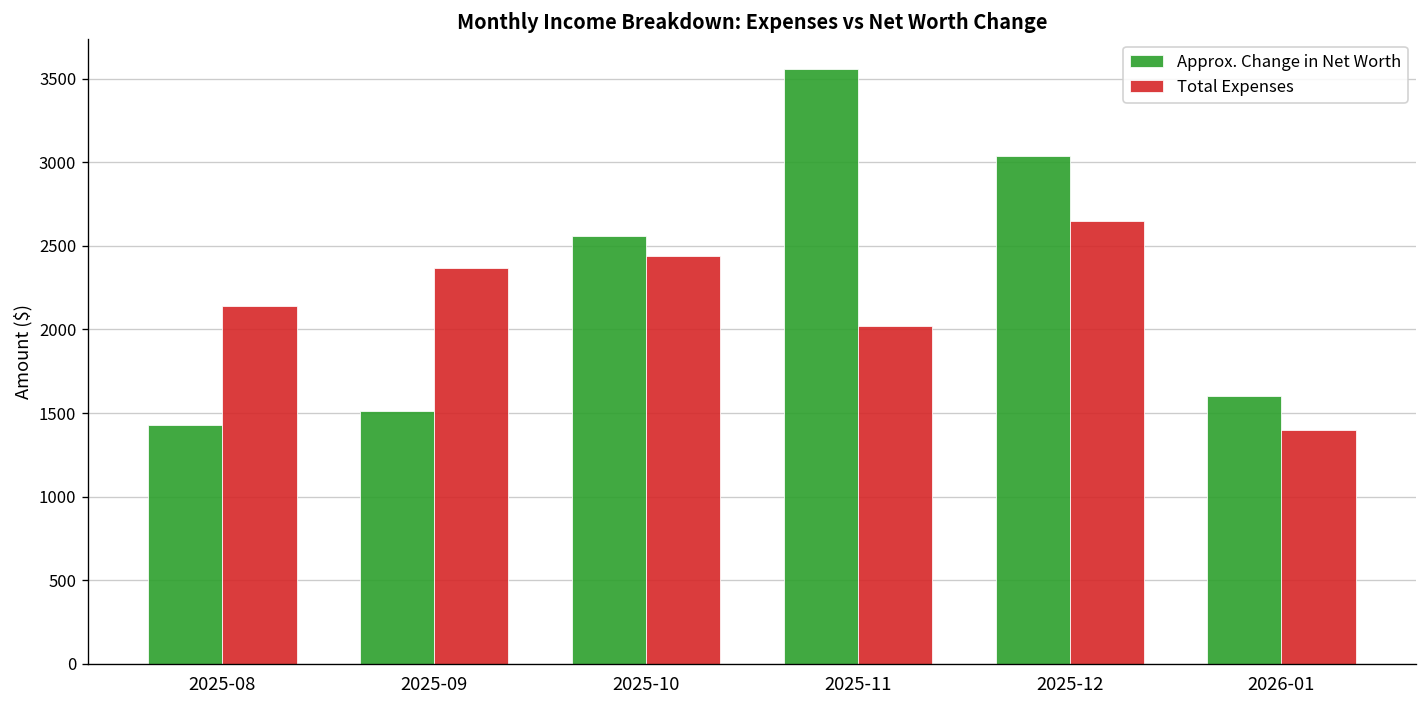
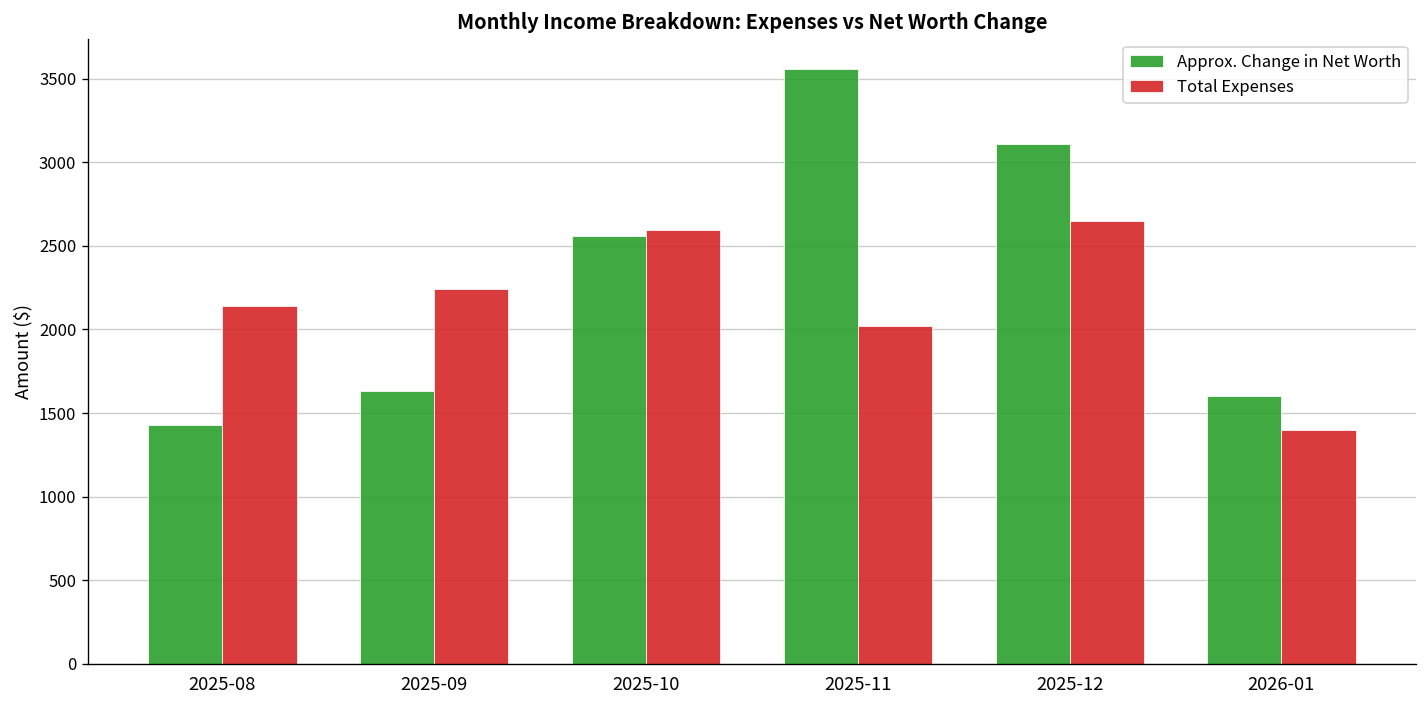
Approx. Change in Net Worth, 2025-09: 1510 -> 1640
Total Expenses, 2025-09: 2370 -> 2240
Total Expenses, 2025-10: 2440 -> 2600
Approx. Change in Net Worth, 2025-12: 3040 -> 3110
